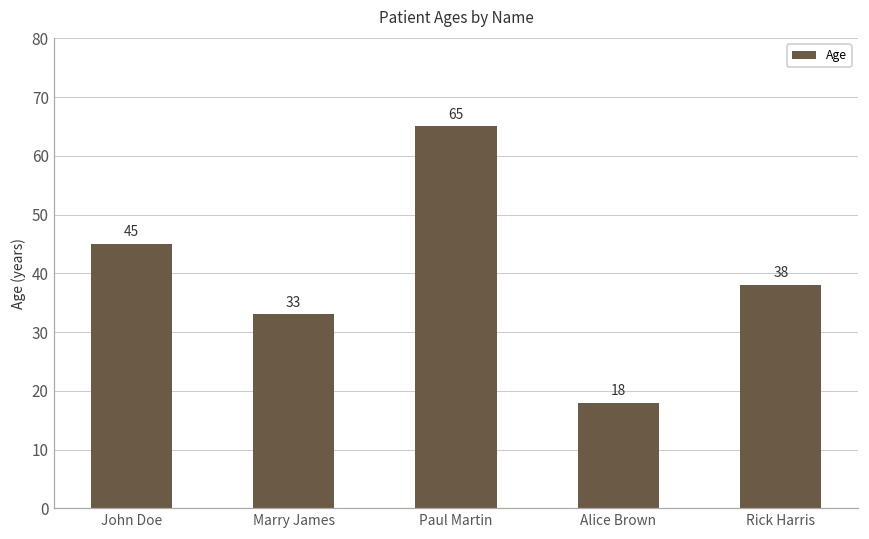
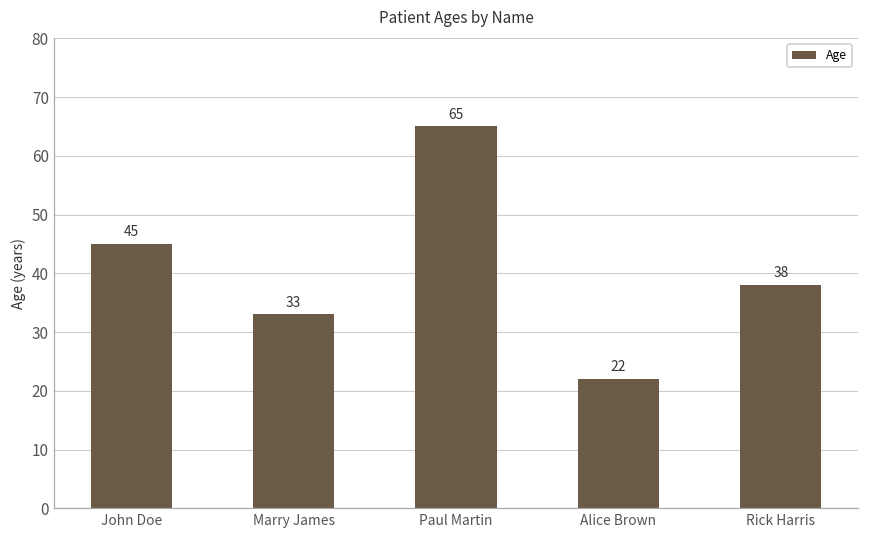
Alice Brown: 18 -> 22
